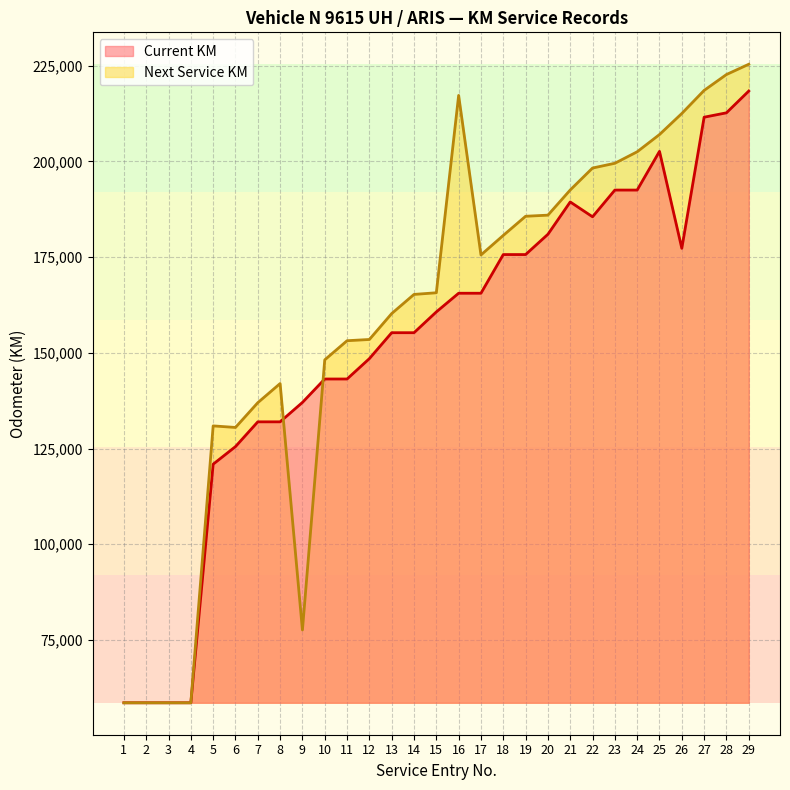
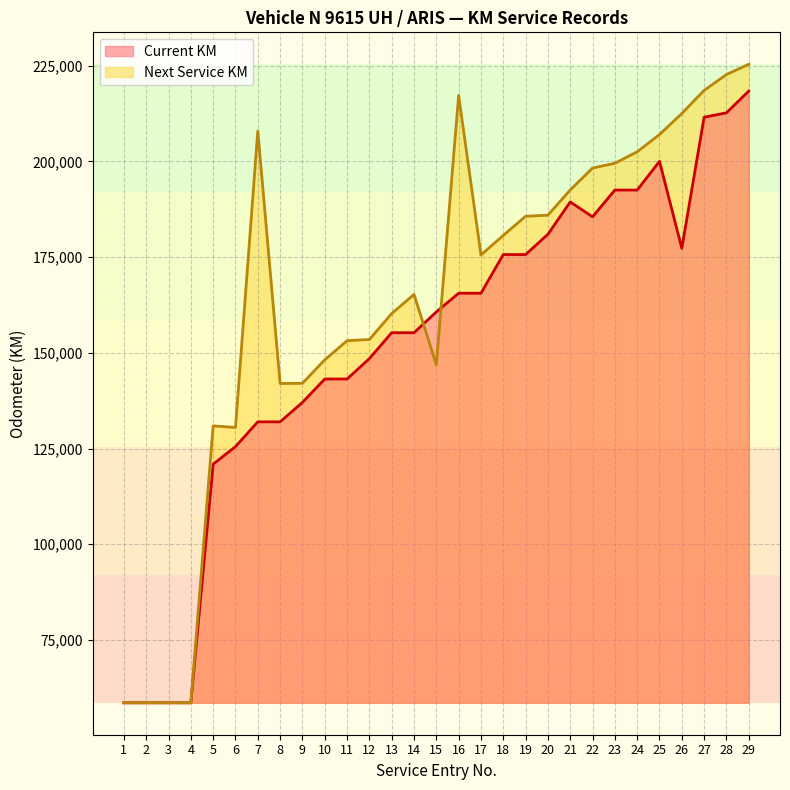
Next Service KM, 7: 137,000 -> 208,000
Next Service KM, 9: 78,000 -> 142,000
Next Service KM, 15: 166,000 -> 147,000
Current KM, 25: 203,000 -> 200,000
